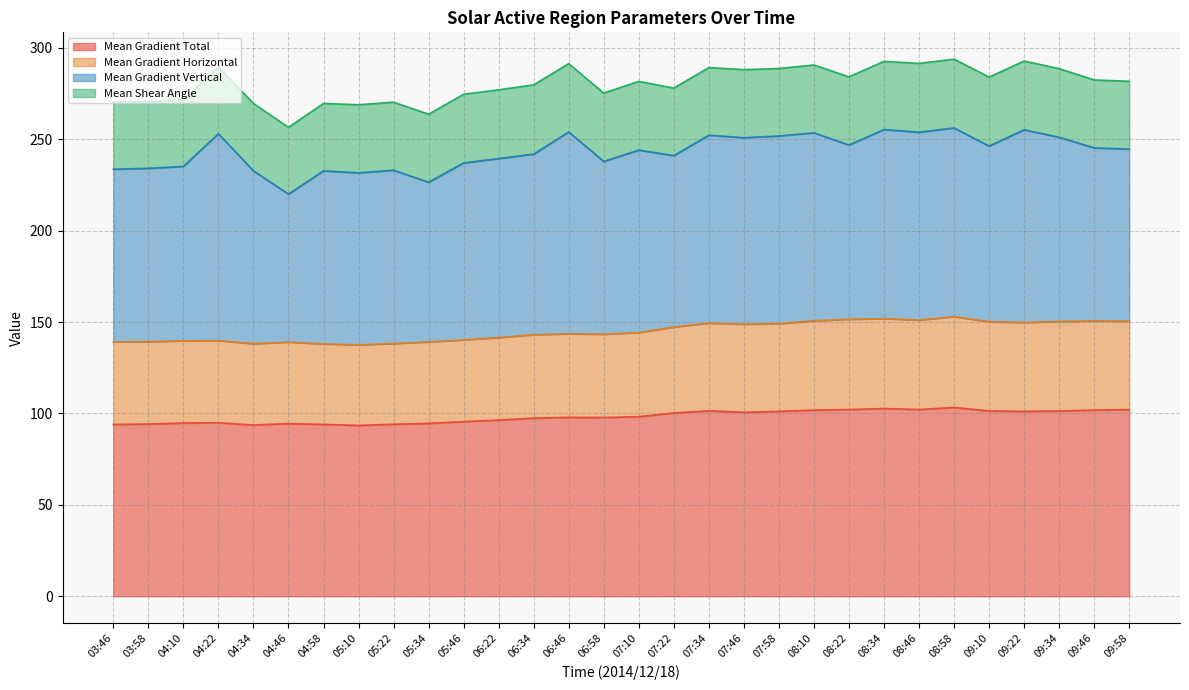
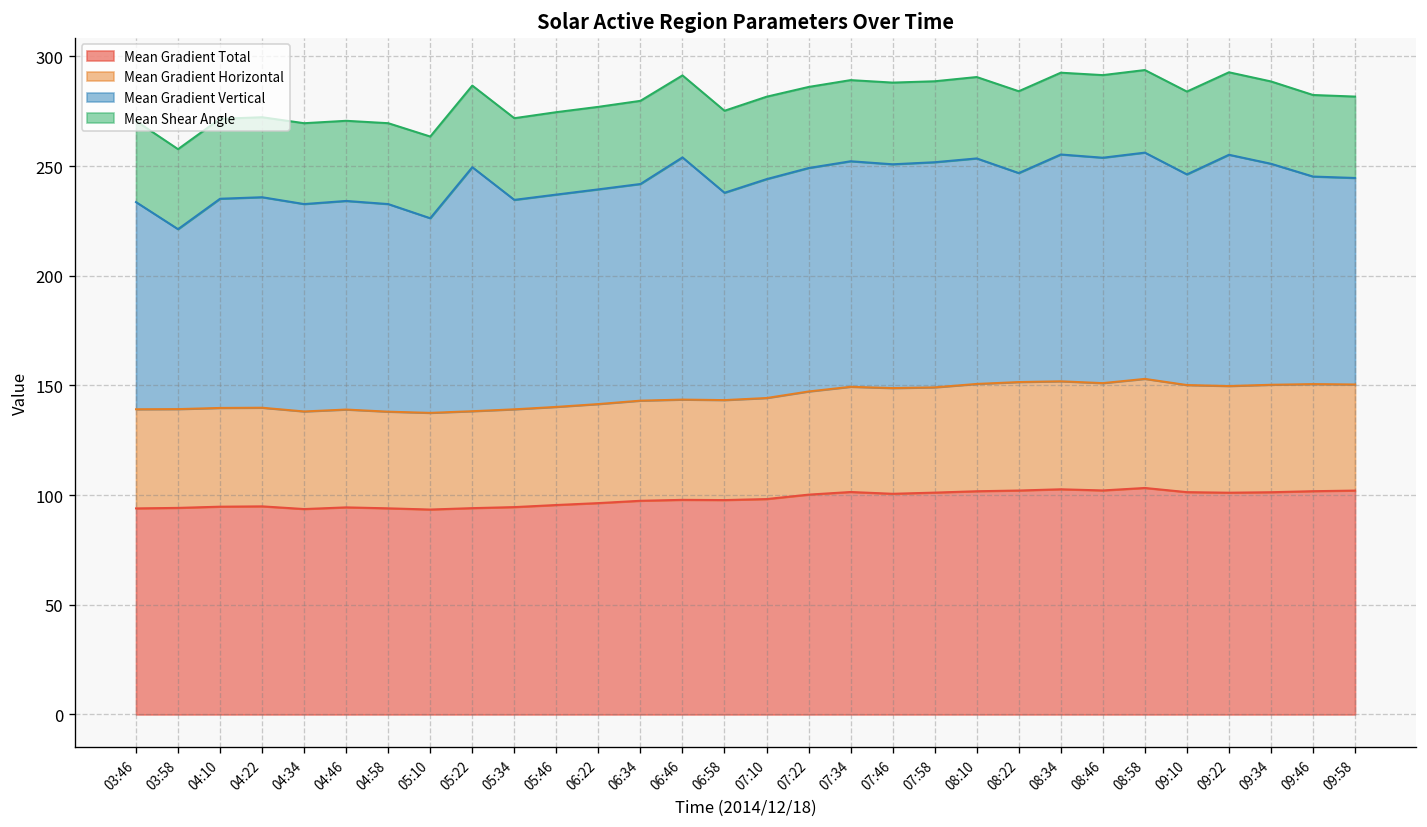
Mean Gradient Vertical, 03:58: 95 -> 82
Mean Gradient Vertical, 04:22: 113 -> 96
Mean Gradient Vertical, 04:46: 81 -> 95
Mean Gradient Vertical, 05:10: 94 -> 89
Mean Gradient Vertical, 05:22: 95 -> 111
Mean Gradient Vertical, 05:34: 87 -> 95
Mean Gradient Vertical, 07:22: 94 -> 102
